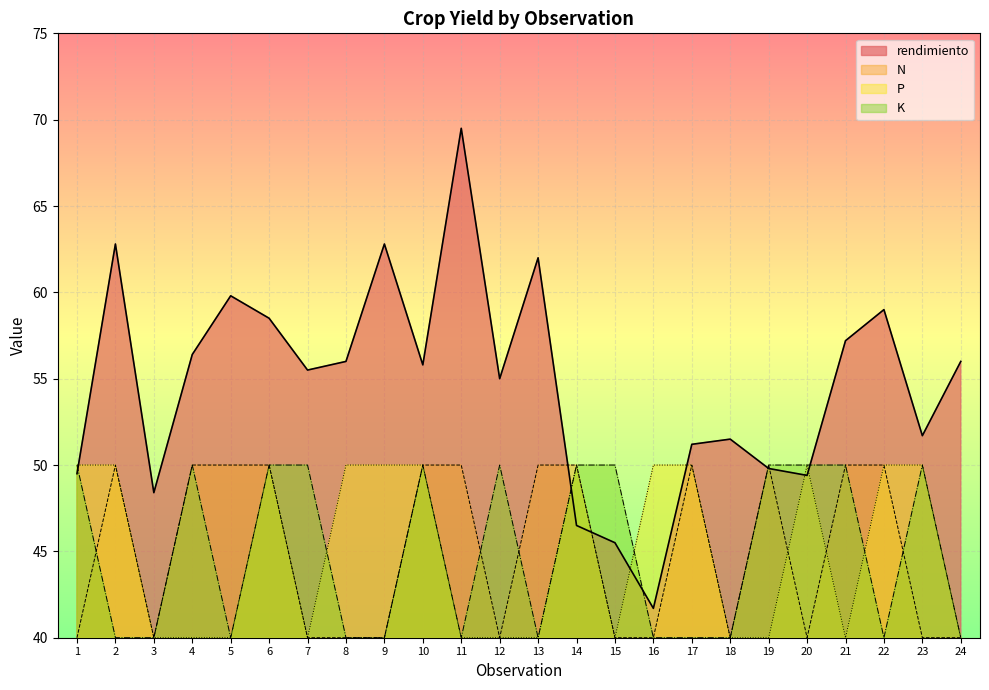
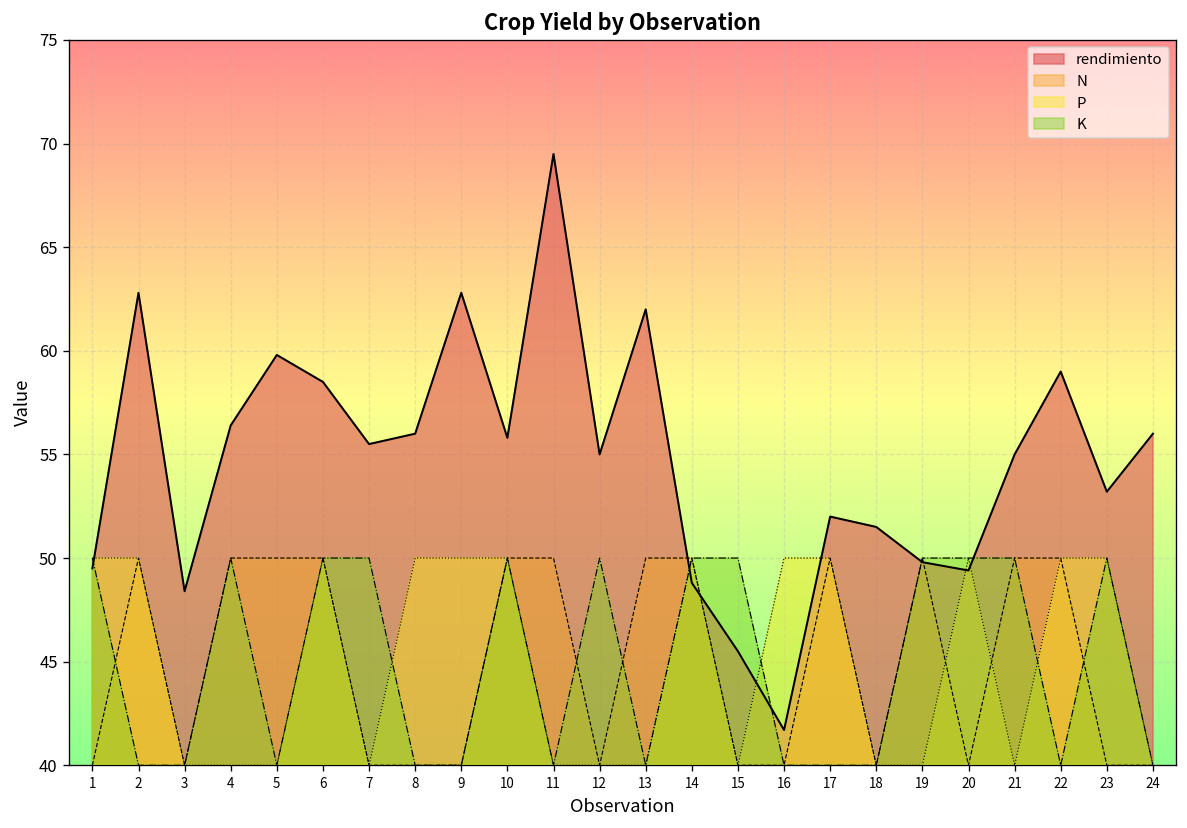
rendimiento, 14: 46.5 -> 48.8
rendimiento, 17: 51.2 -> 52.0
rendimiento, 21: 57.2 -> 55.0
rendimiento, 23: 51.7 -> 53.2
